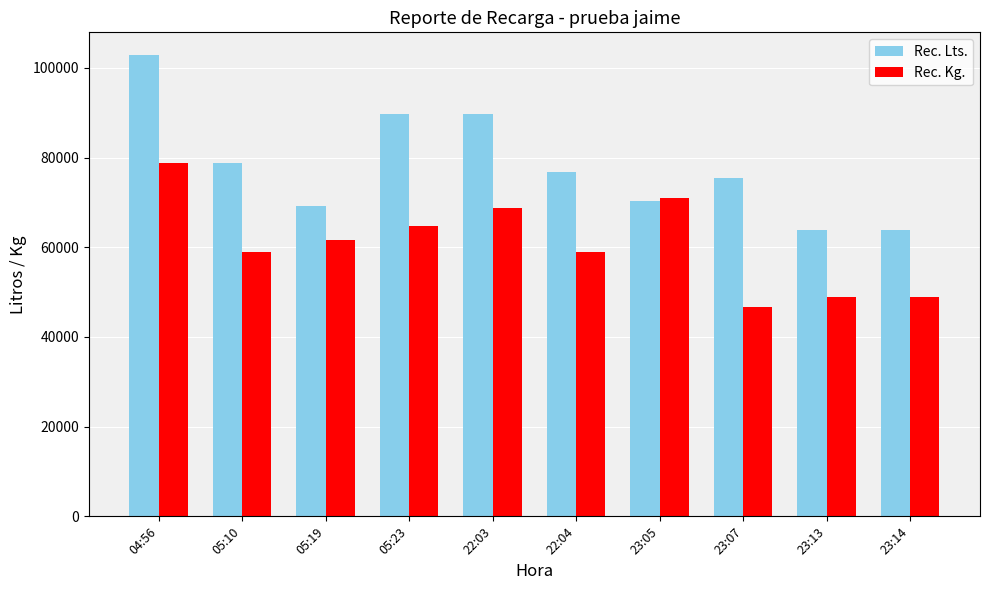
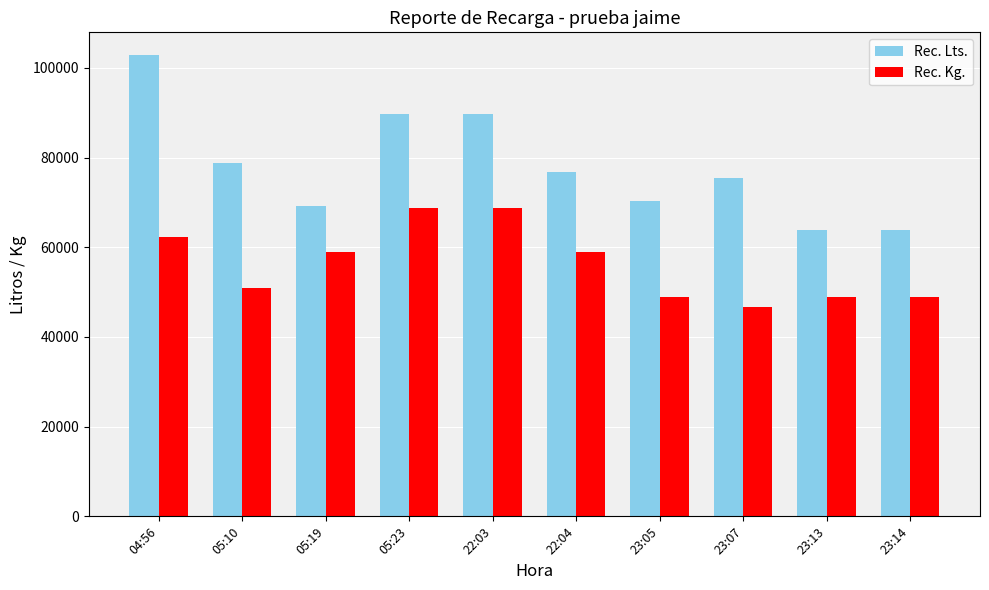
Rec. Kg., 04:56: 79000 -> 62000
Rec. Kg., 05:10: 59000 -> 51000
Rec. Kg., 05:19: 62000 -> 59000
Rec. Kg., 05:23: 65000 -> 69000
Rec. Kg., 23:05: 71000 -> 49000
